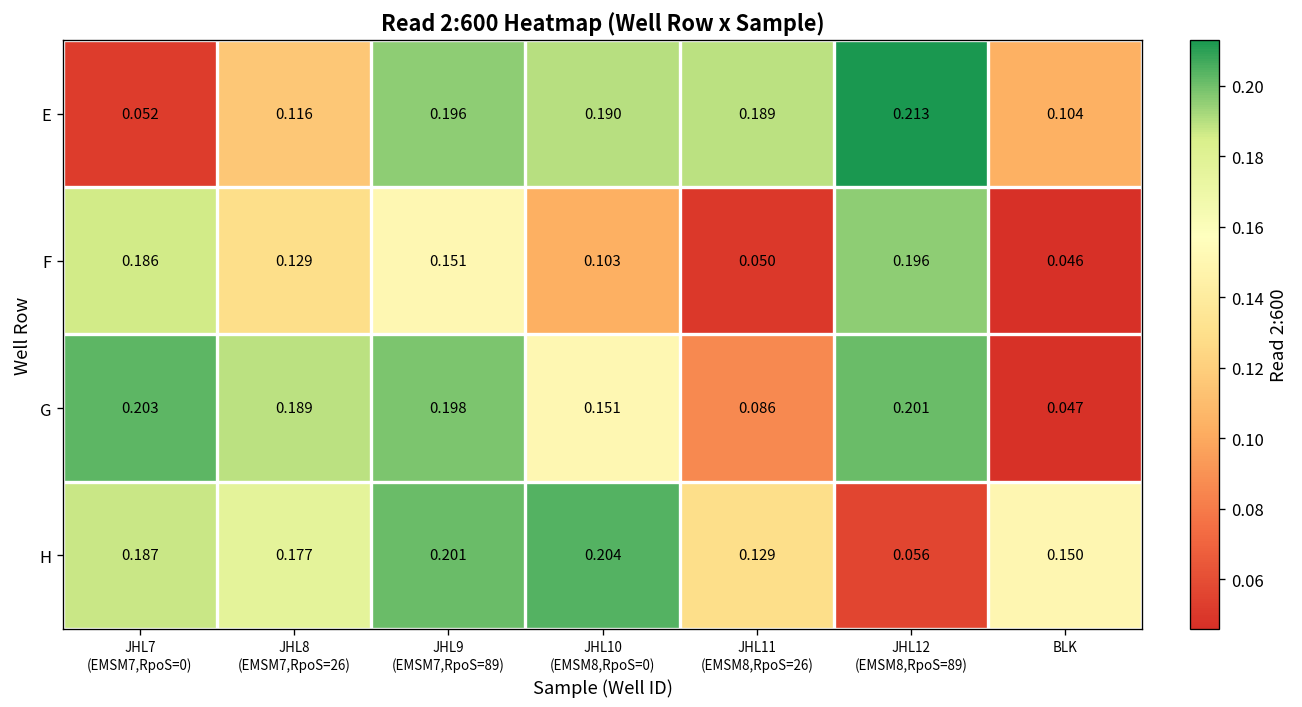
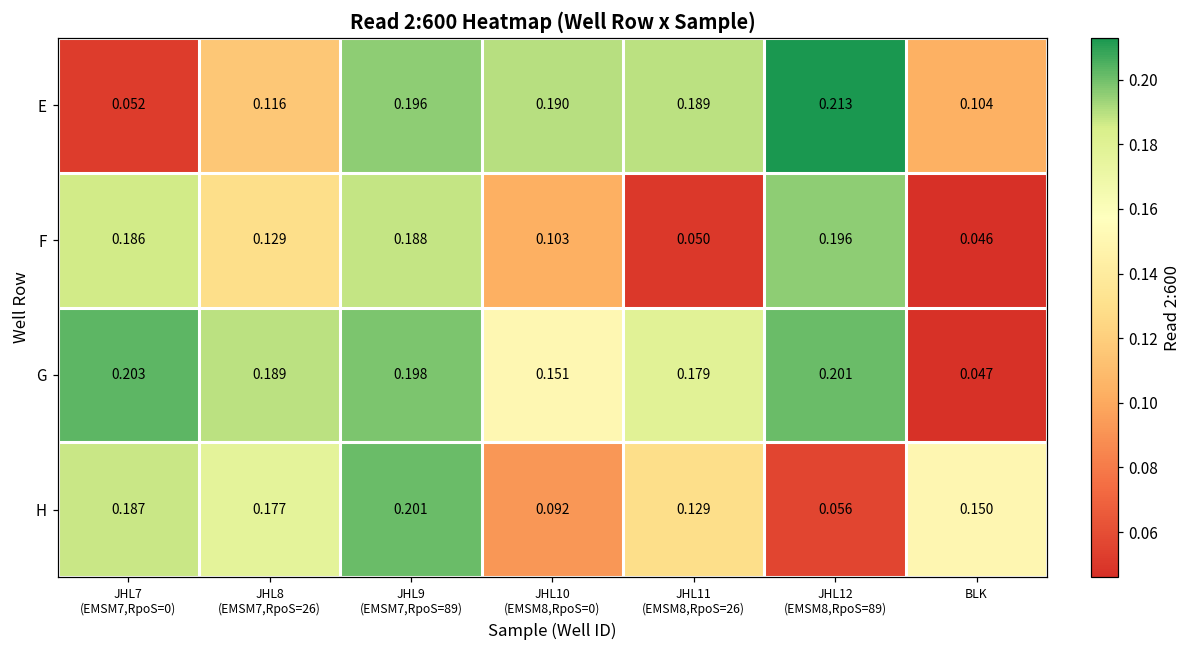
F, JHL9 (EMSM7,RpoS=89): 0.151 -> 0.188
G, JHL11 (EMSM8,RpoS=26): 0.086 -> 0.179
H, JHL10 (EMSM8,RpoS=0): 0.204 -> 0.092
